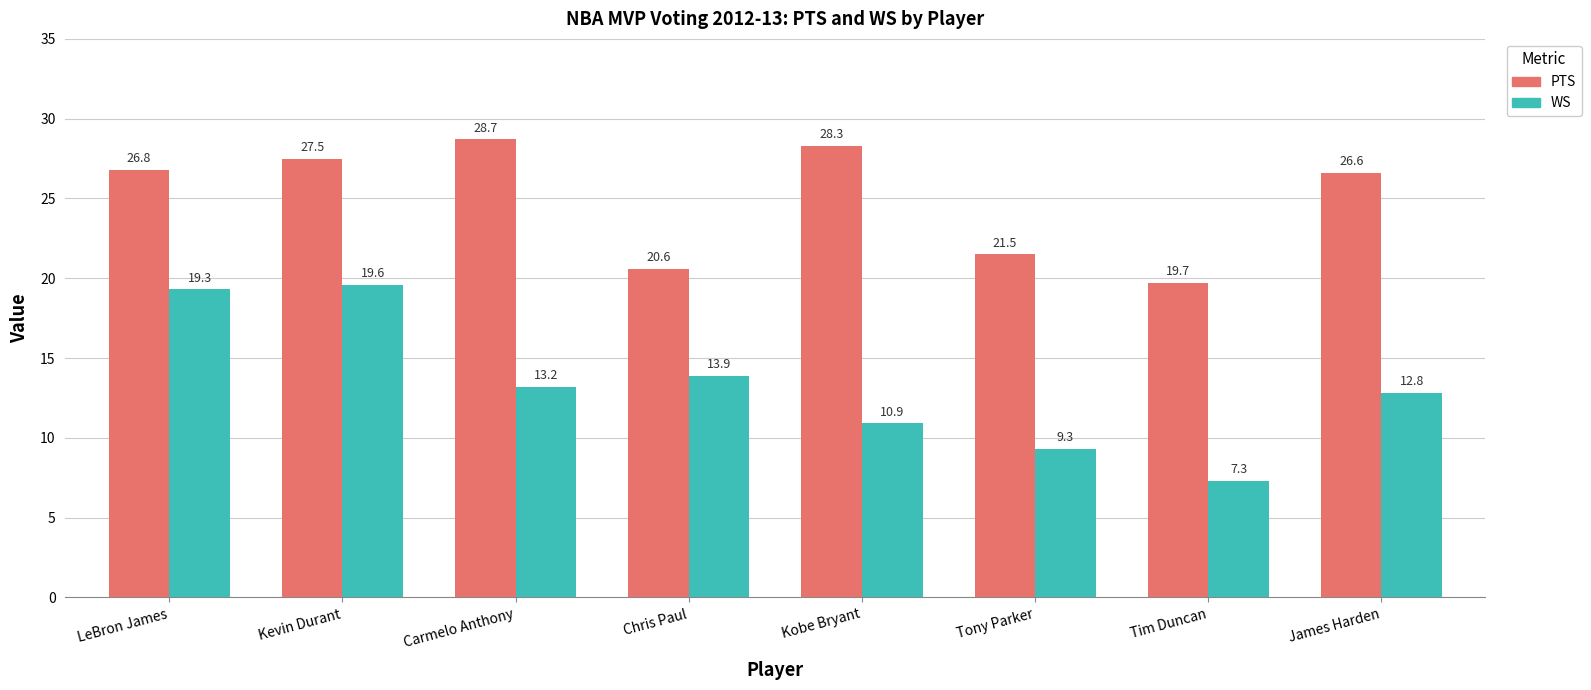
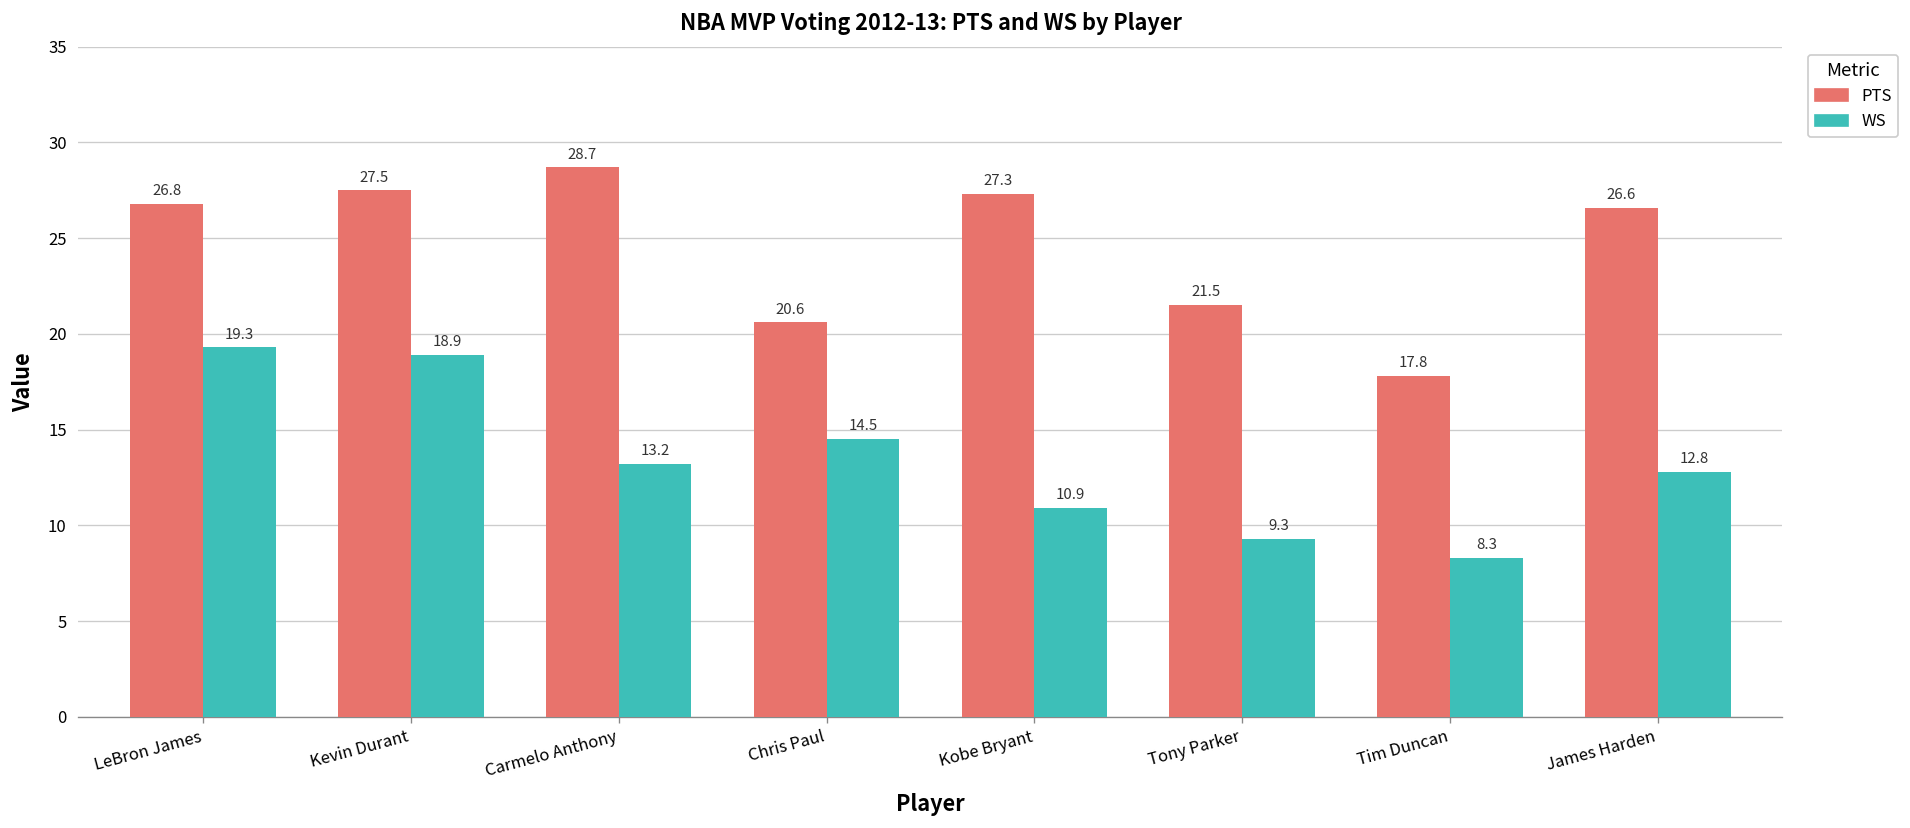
WS, Kevin Durant: 19.6 -> 18.9
WS, Chris Paul: 13.9 -> 14.5
PTS, Kobe Bryant: 28.3 -> 27.3
PTS, Tim Duncan: 19.7 -> 17.8
WS, Tim Duncan: 7.3 -> 8.3
